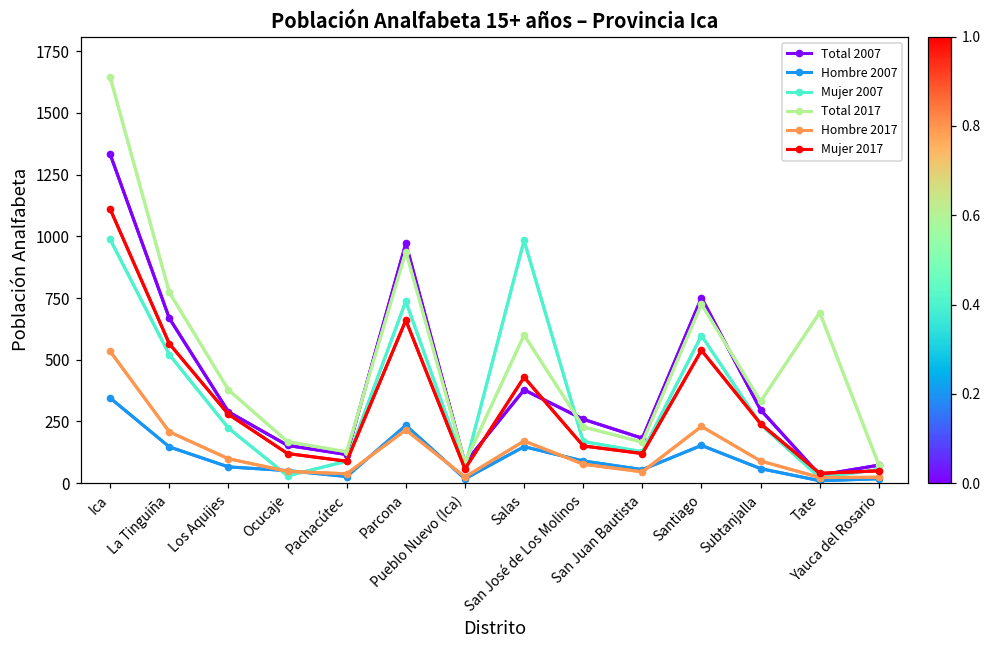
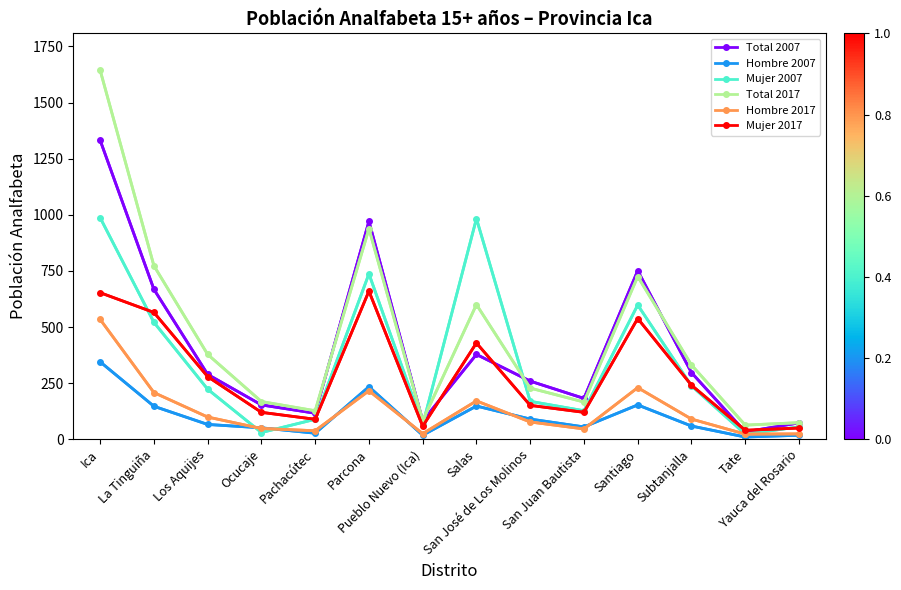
Mujer 2017, Ica: 1110 -> 650
Total 2017, Tate: 690 -> 60
